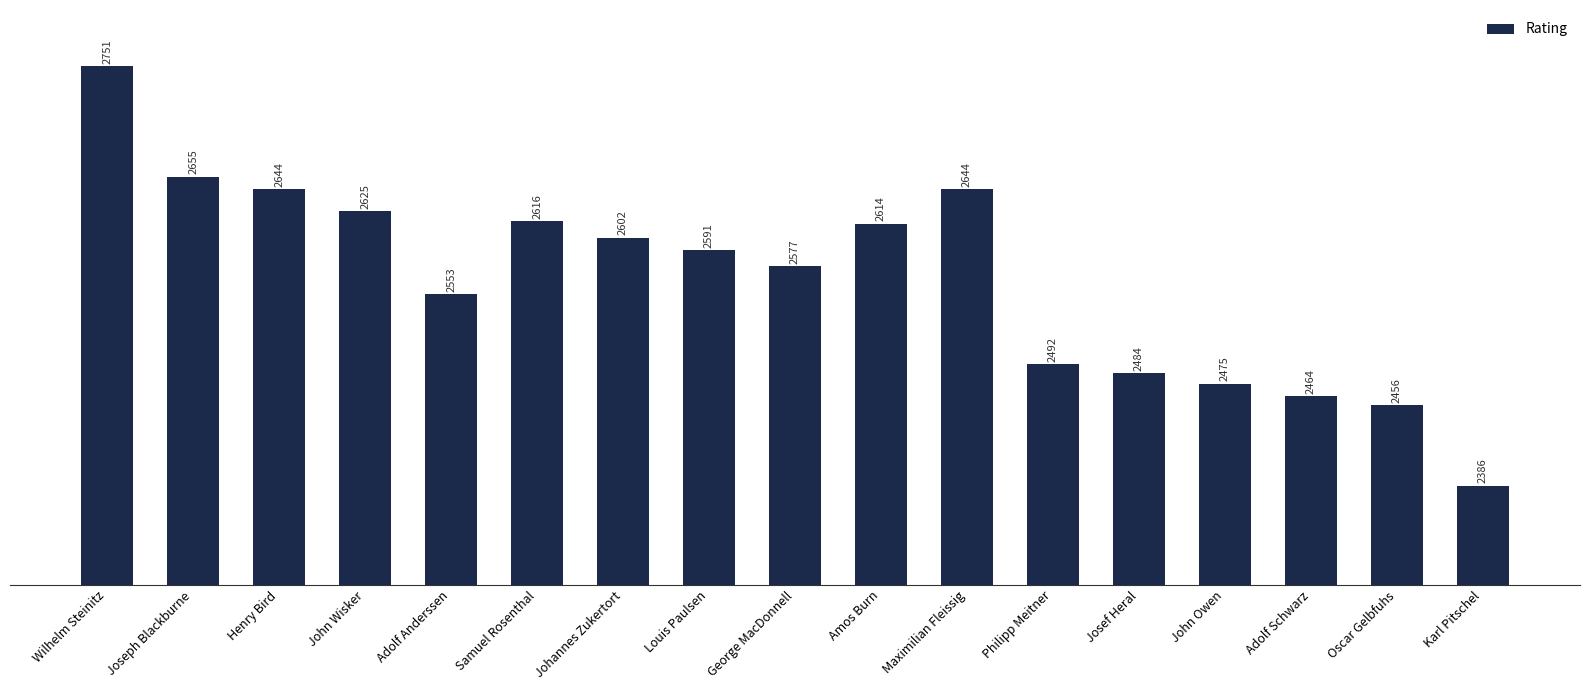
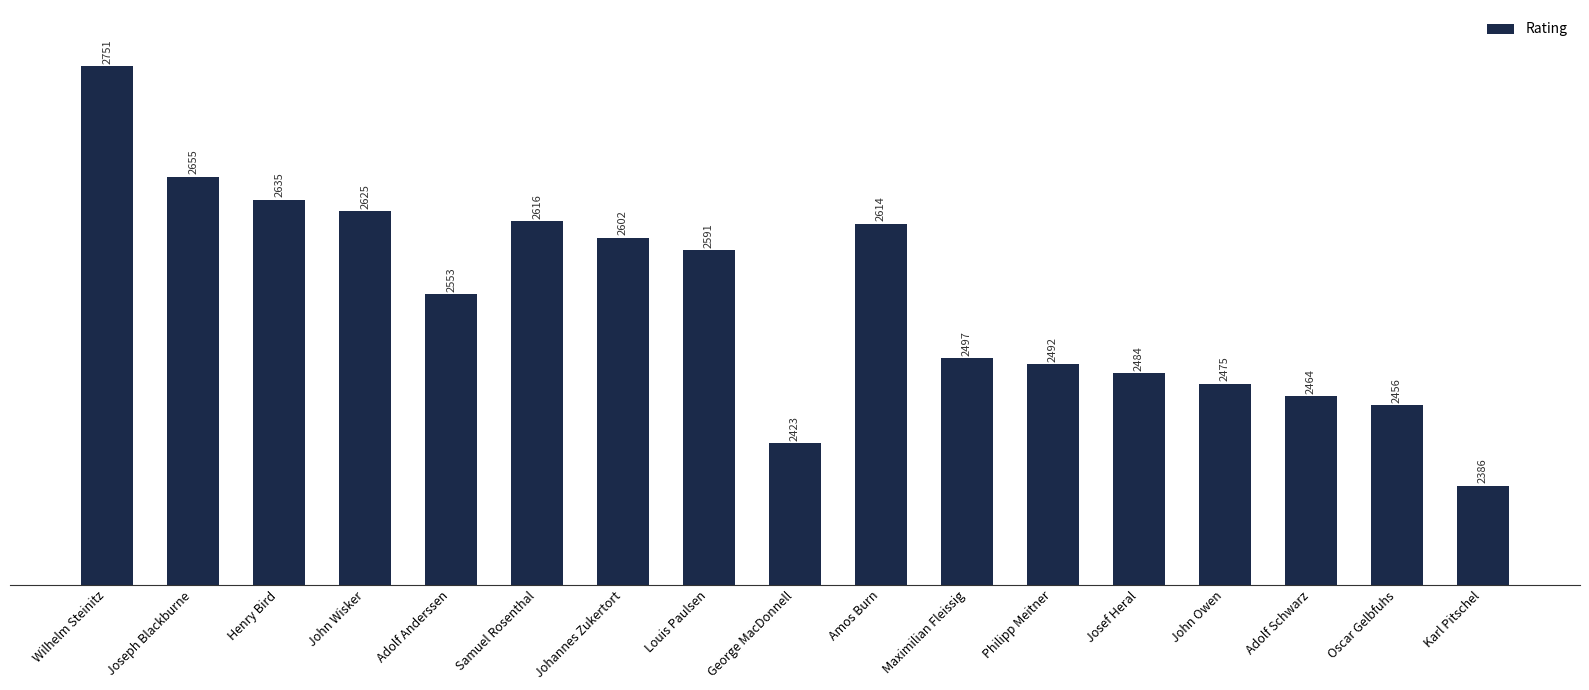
Henry Bird: 2644 -> 2635
George MacDonnell: 2577 -> 2423
Maximilian Fleissig: 2644 -> 2497
